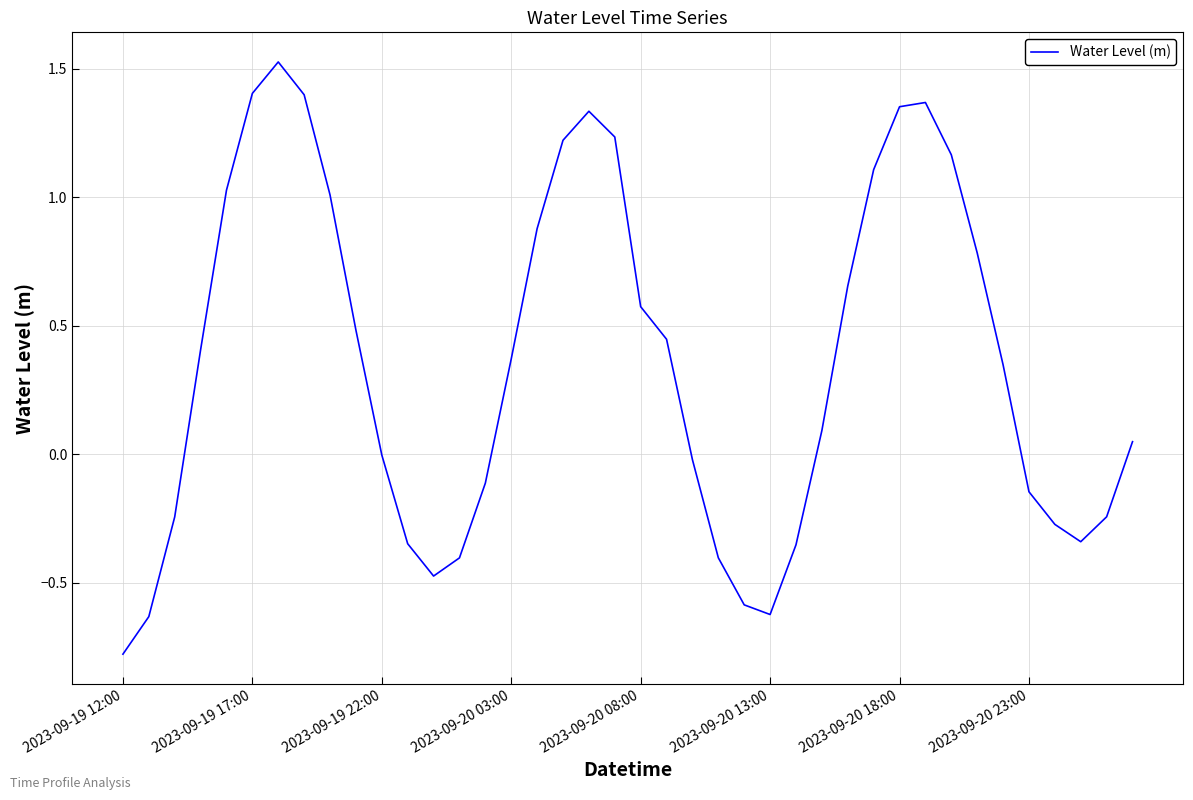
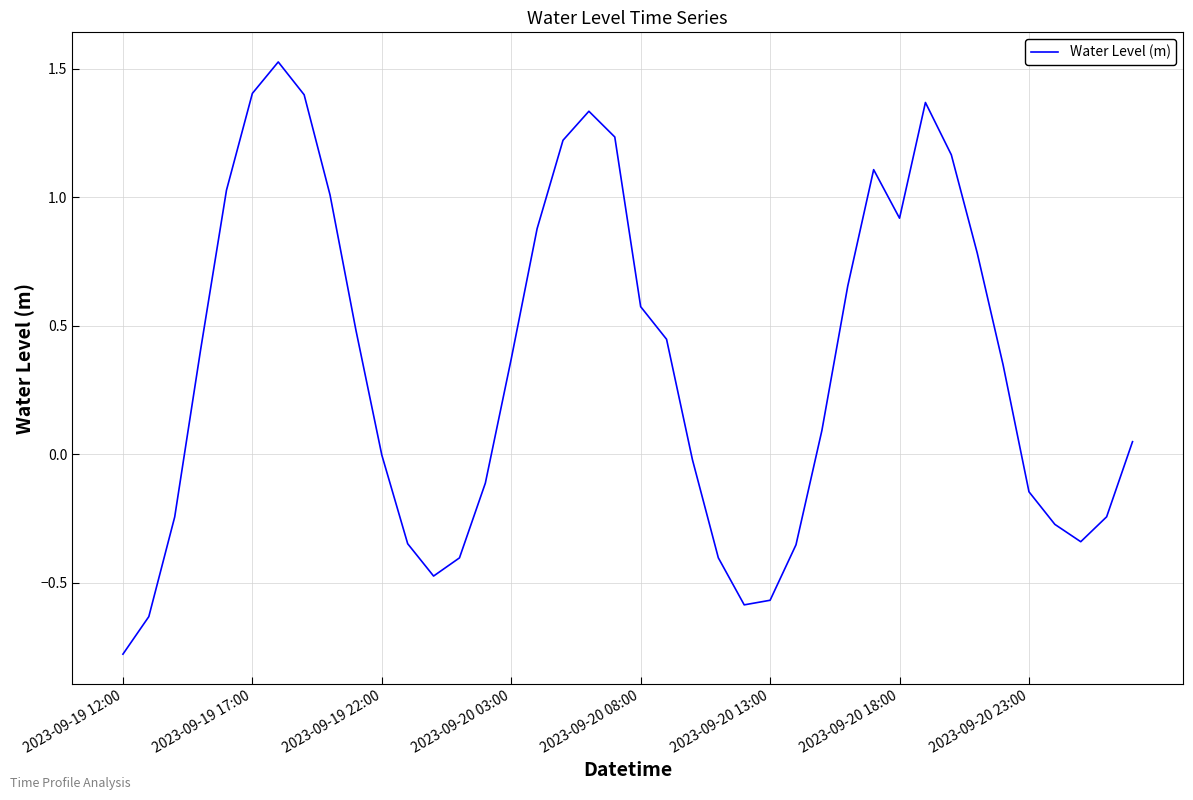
2023-09-20 13:00: -0.62 -> -0.57
2023-09-20 18:00: 1.35 -> 0.92
